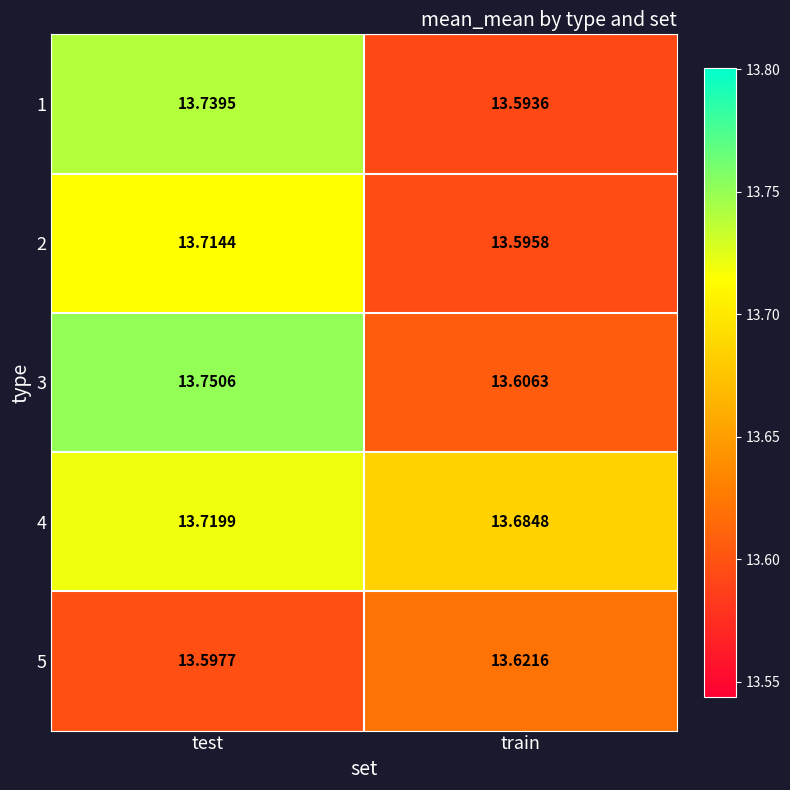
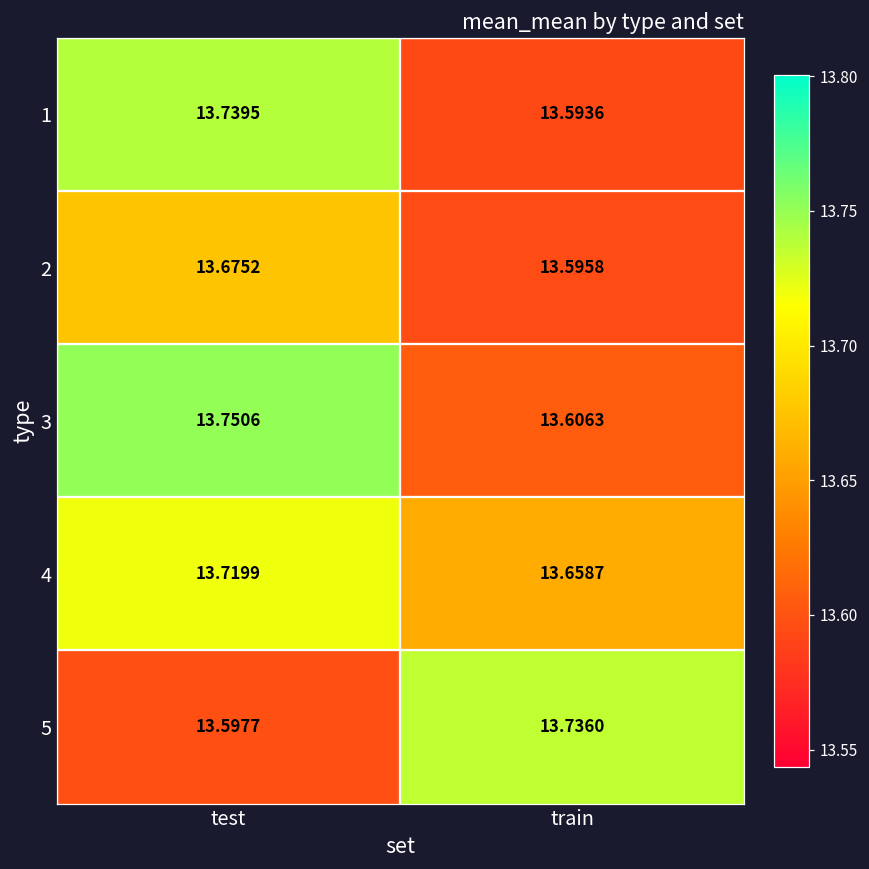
2, test: 13.7144 -> 13.6752
4, train: 13.6848 -> 13.6587
5, train: 13.6216 -> 13.7360
